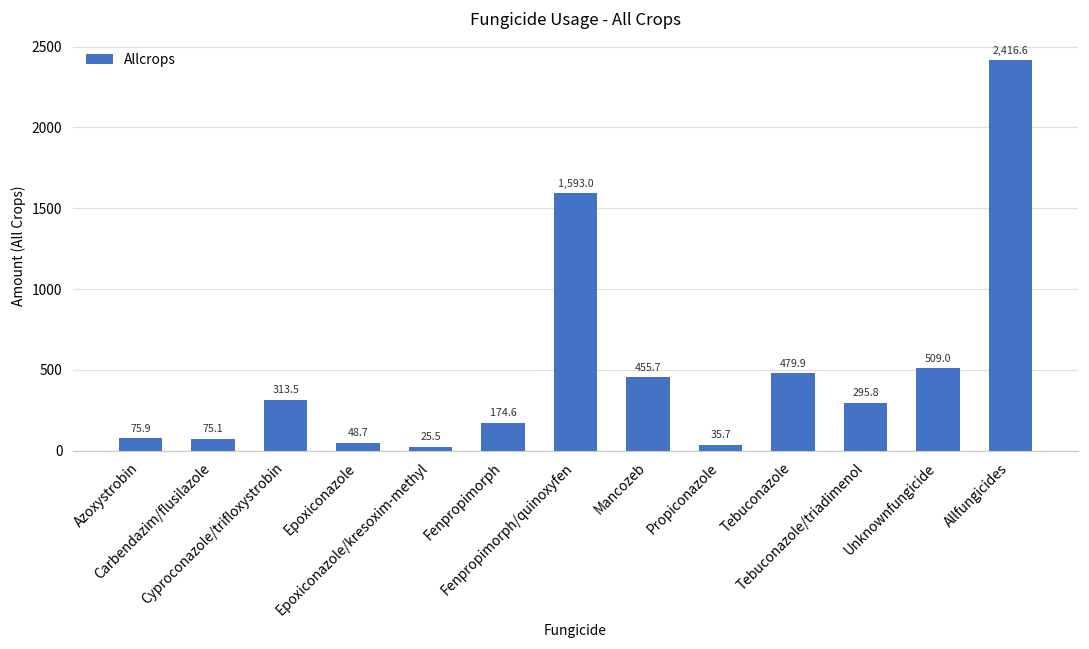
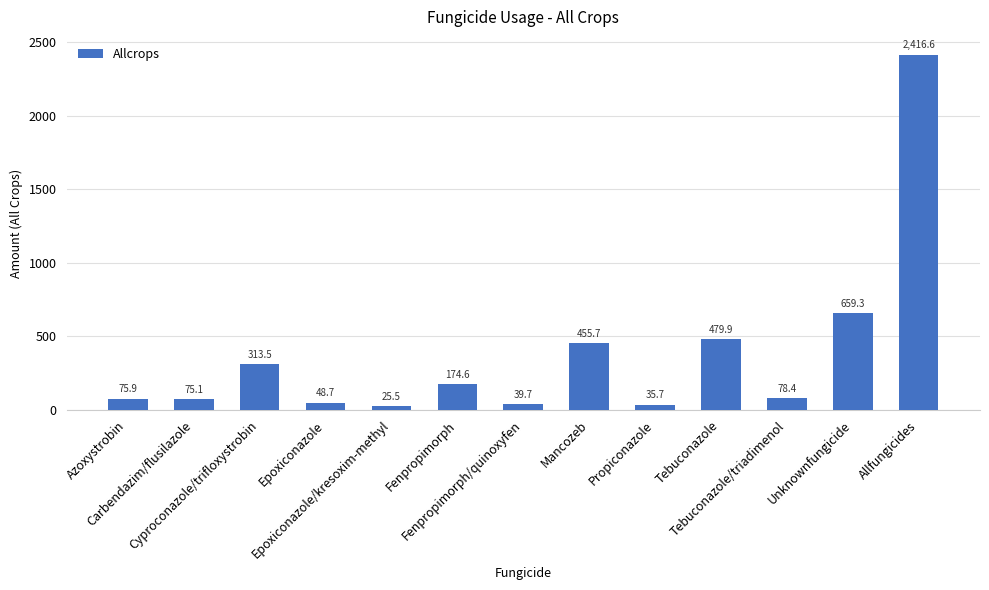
Fenpropimorph/quinoxyfen: 1,593.0 -> 39.7
Tebuconazole/triadimenol: 295.8 -> 78.4
Unknownfungicide: 509.0 -> 659.3
